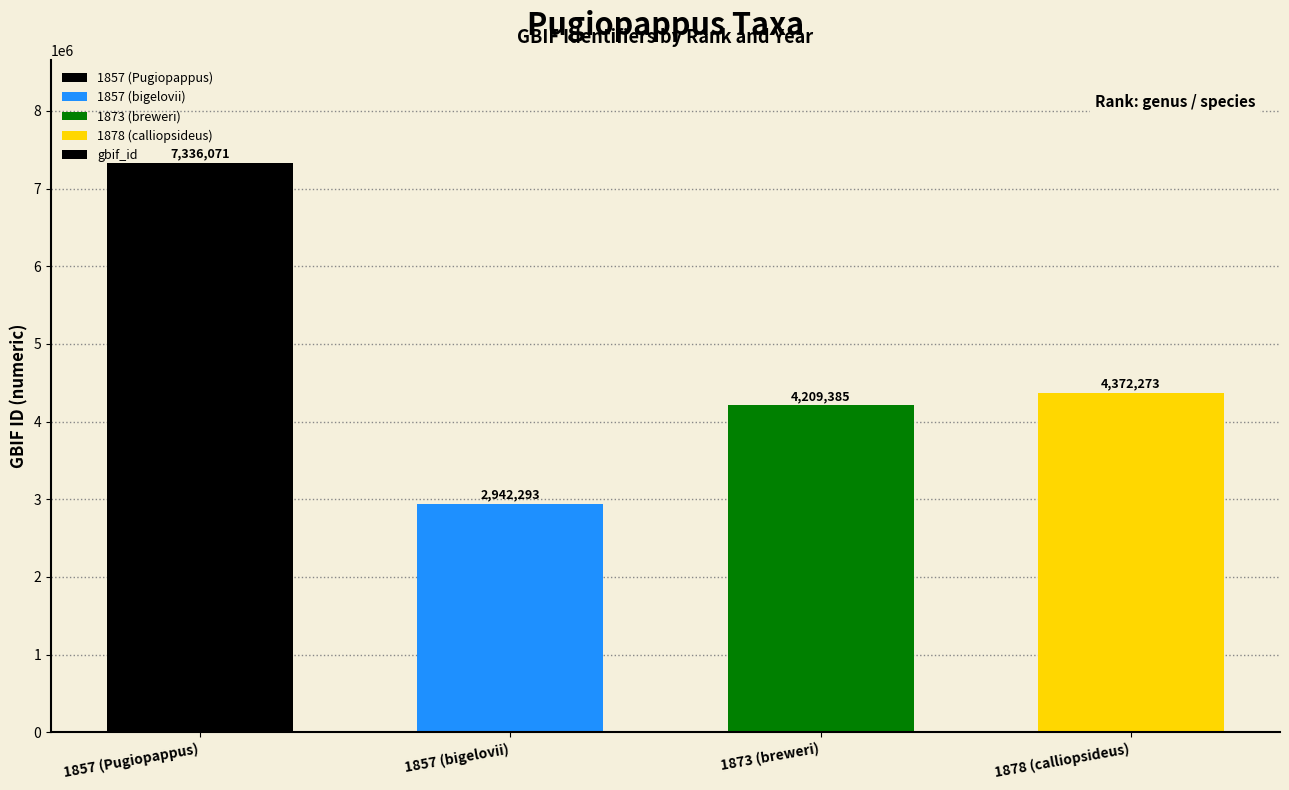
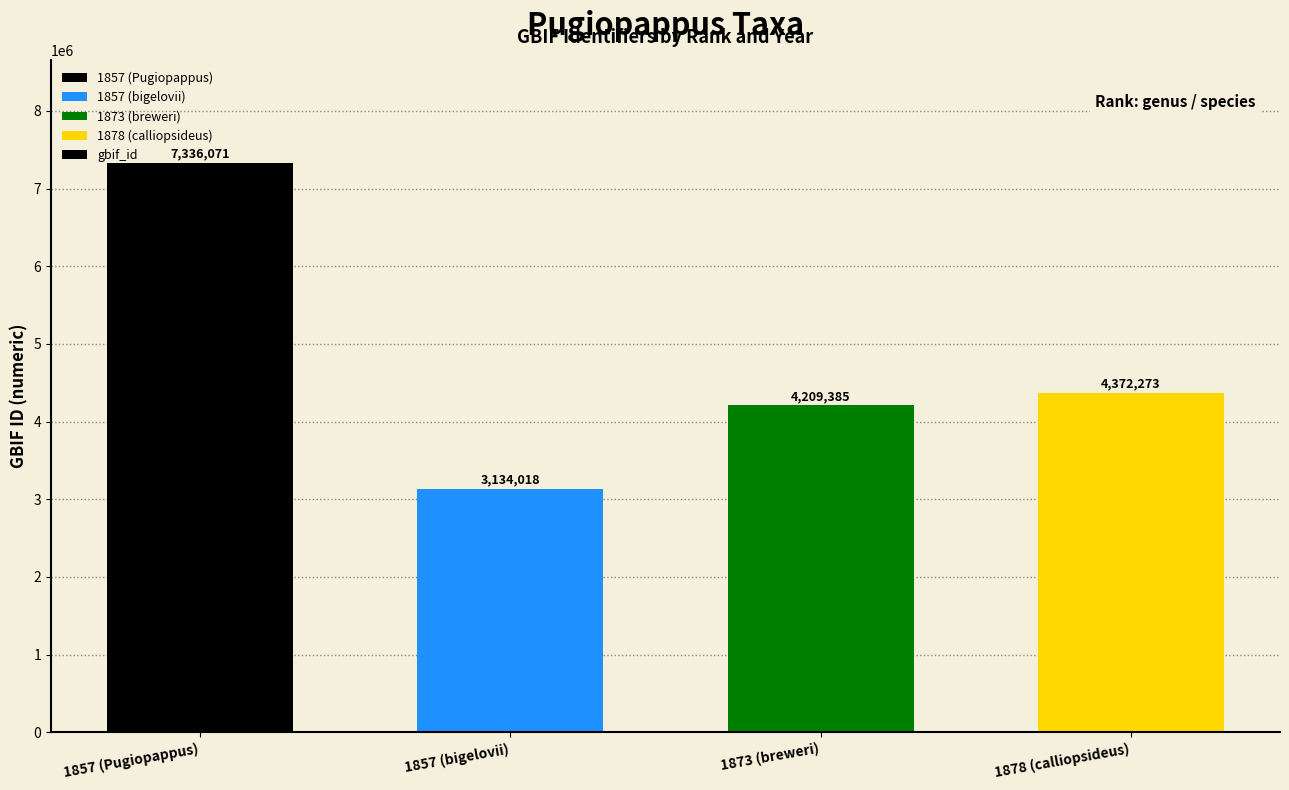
1857 (bigelovii): 2,942,293 -> 3,134,018
